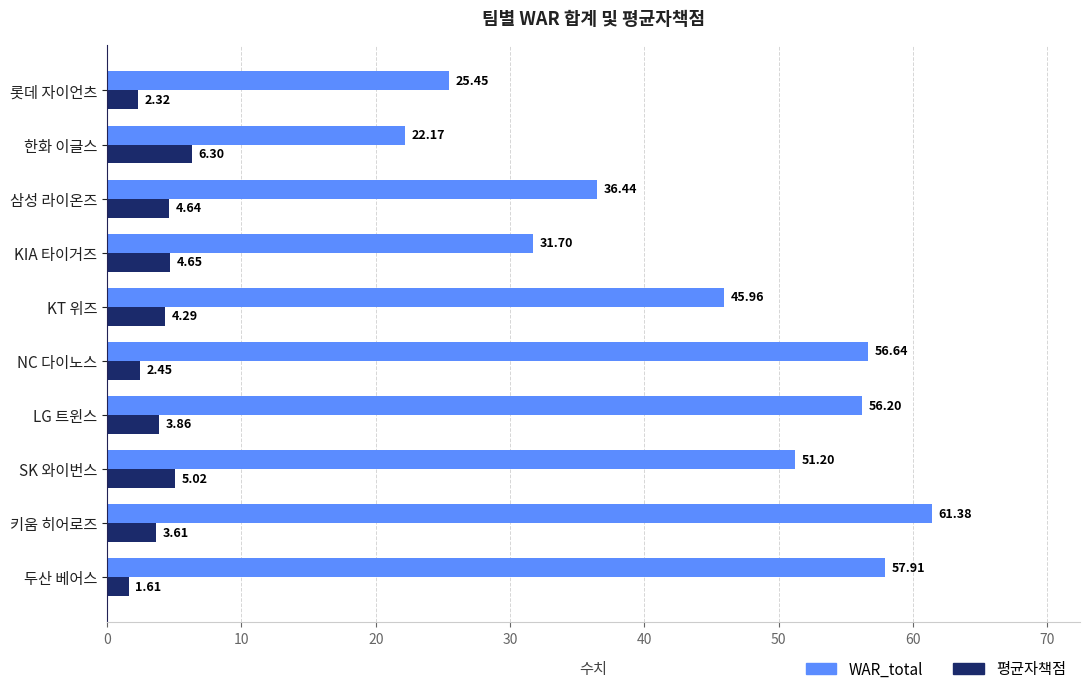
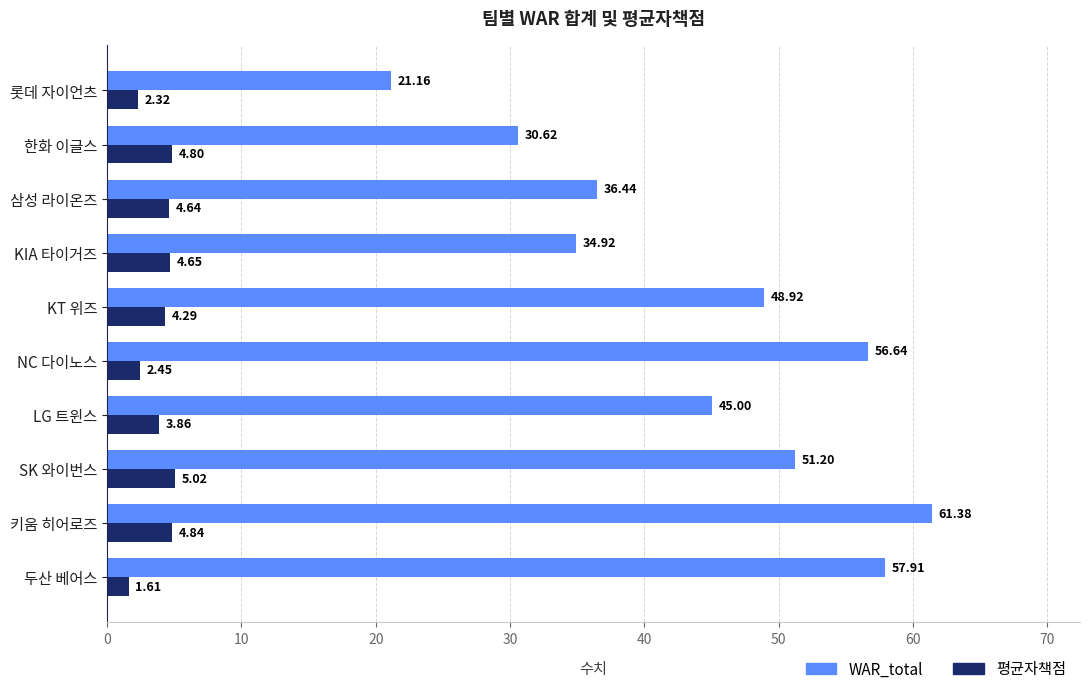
WAR_total, 롯데 자이언츠: 25.45 -> 21.16
WAR_total, 한화 이글스: 22.17 -> 30.62
평균자책점, 한화 이글스: 6.30 -> 4.80
WAR_total, KIA 타이거즈: 31.70 -> 34.92
WAR_total, KT 위즈: 45.96 -> 48.92
WAR_total, LG 트윈스: 56.20 -> 45.00
평균자책점, 키움 히어로즈: 3.61 -> 4.84
